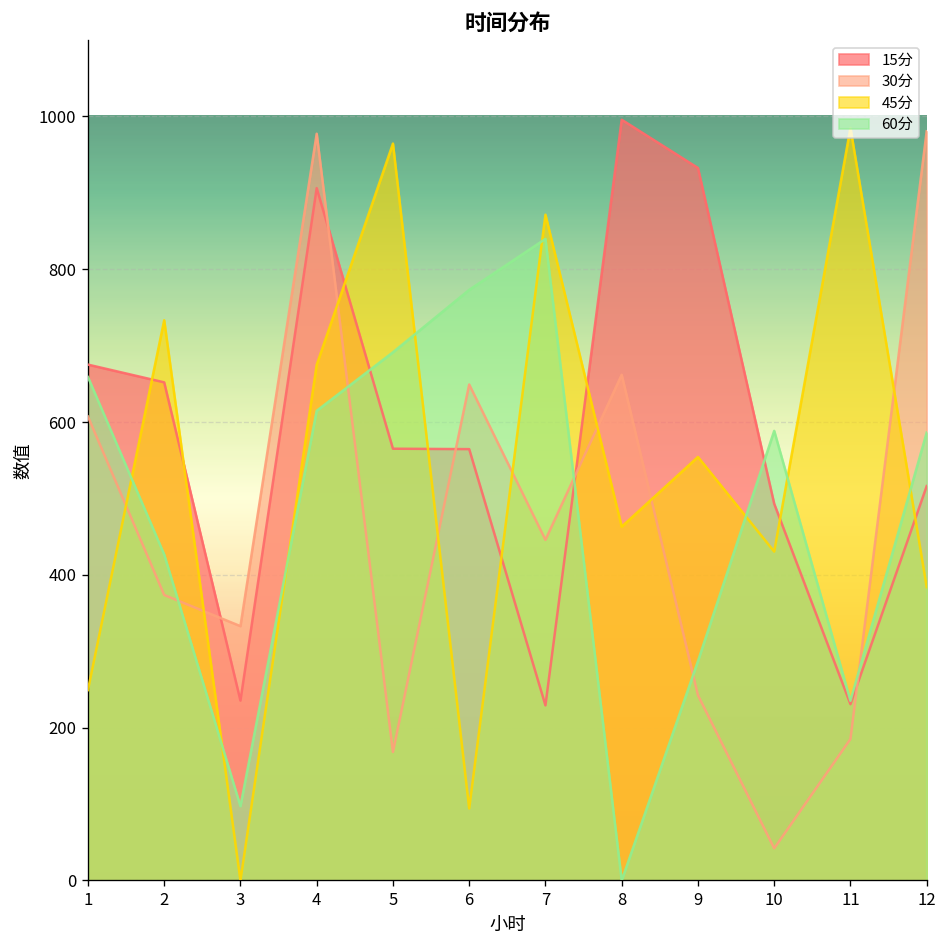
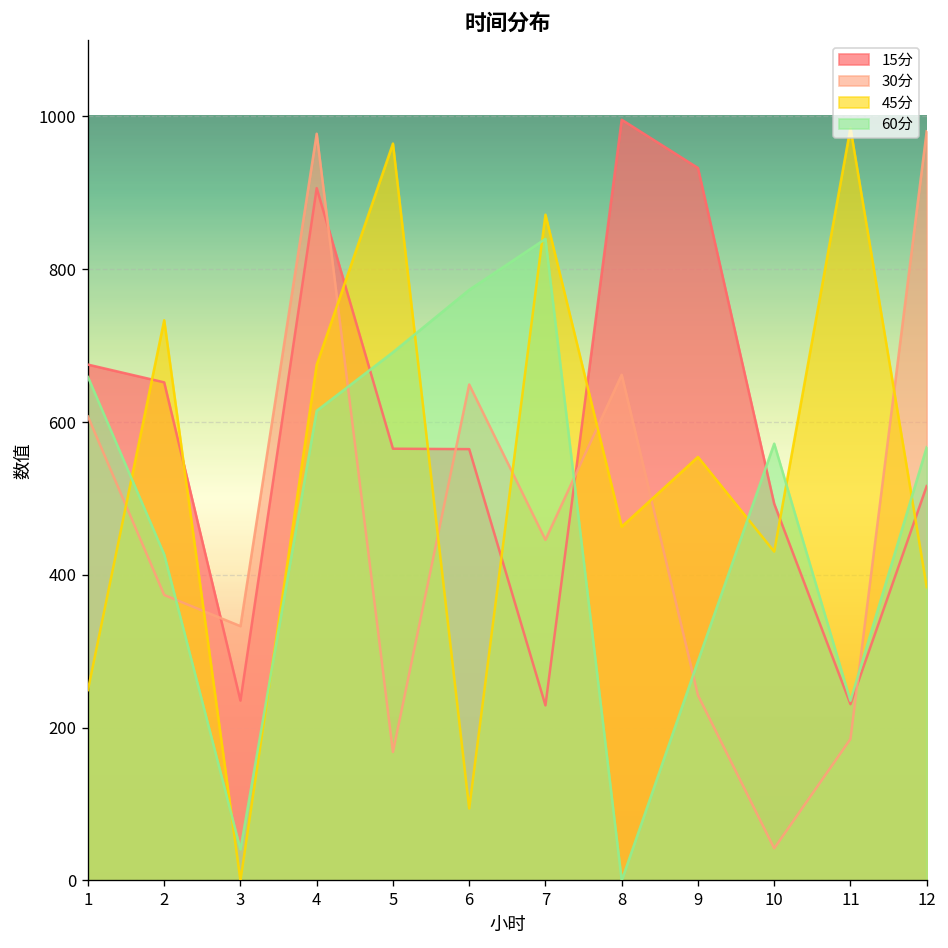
60分, 3: 100 -> 40
60分, 10: 590 -> 570
60分, 12: 590 -> 570
